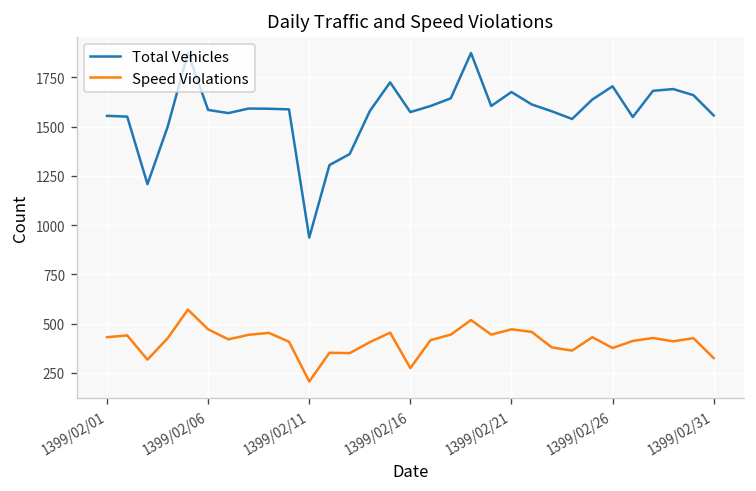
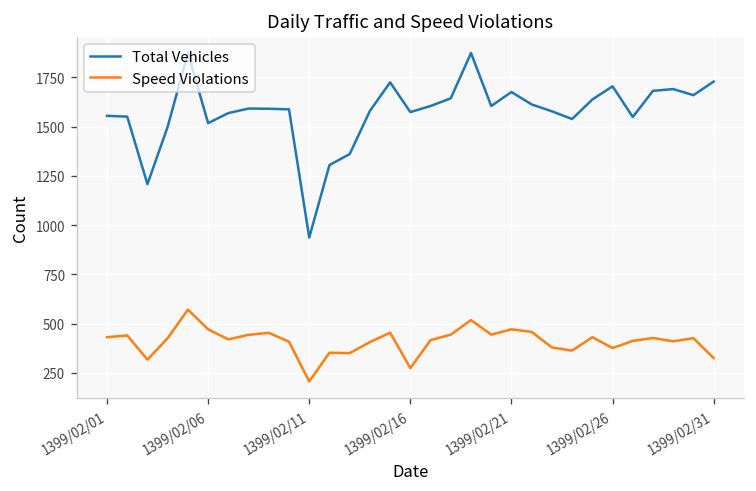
Total Vehicles, 1399/02/06: 1590 -> 1520
Total Vehicles, 1399/02/31: 1560 -> 1730
